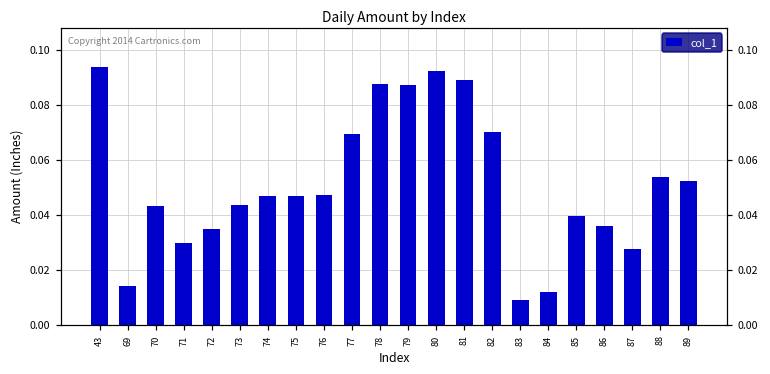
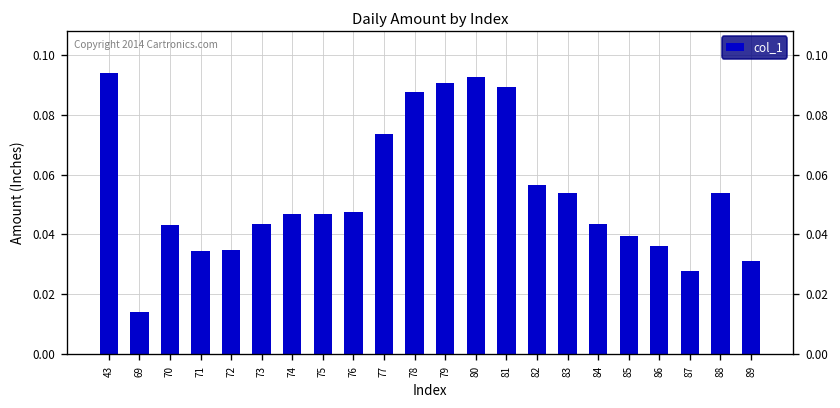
71: 0.030 -> 0.034
77: 0.069 -> 0.074
79: 0.087 -> 0.091
82: 0.070 -> 0.057
83: 0.009 -> 0.054
84: 0.012 -> 0.044
89: 0.052 -> 0.031
